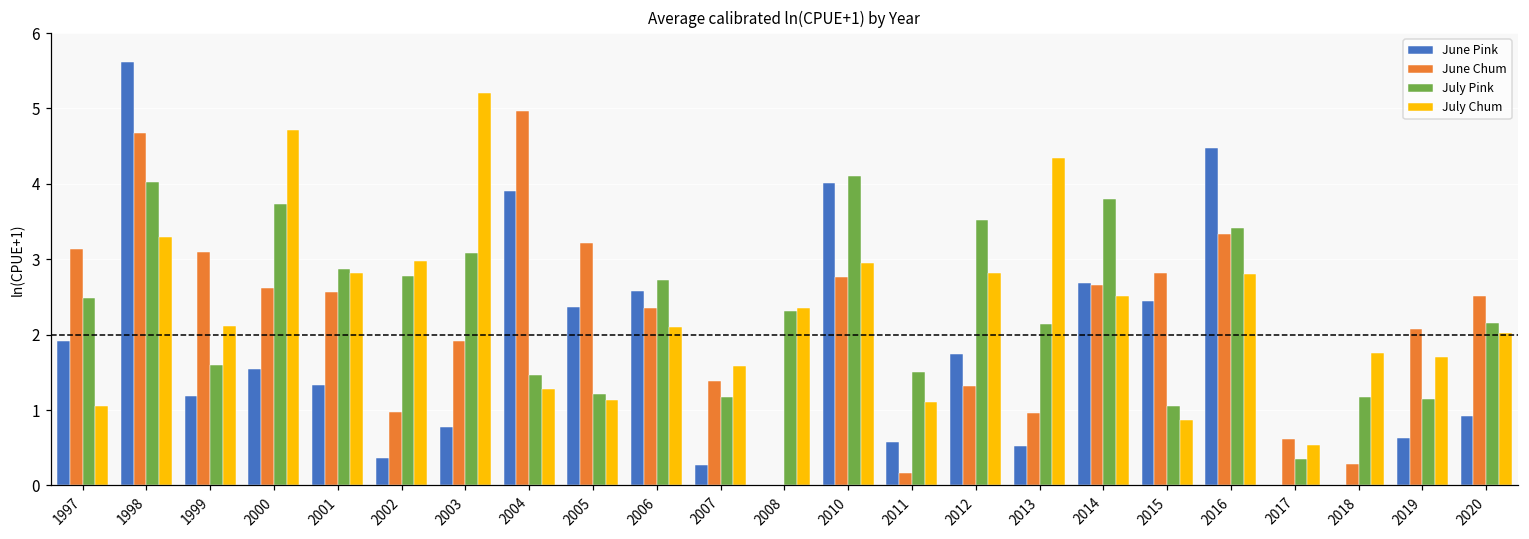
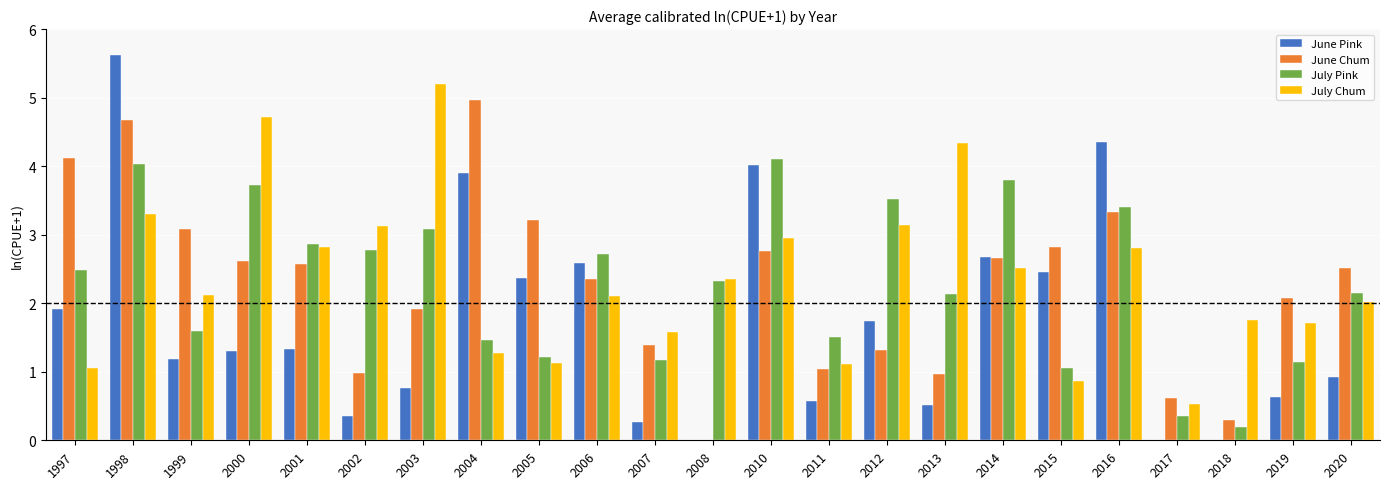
June Chum, 1997: 3.1 -> 4.1
June Pink, 2000: 1.6 -> 1.3
July Chum, 2002: 3.0 -> 3.1
June Chum, 2011: 0.2 -> 1.0
July Chum, 2012: 2.8 -> 3.1
June Pink, 2016: 4.5 -> 4.4
July Pink, 2018: 1.2 -> 0.2
